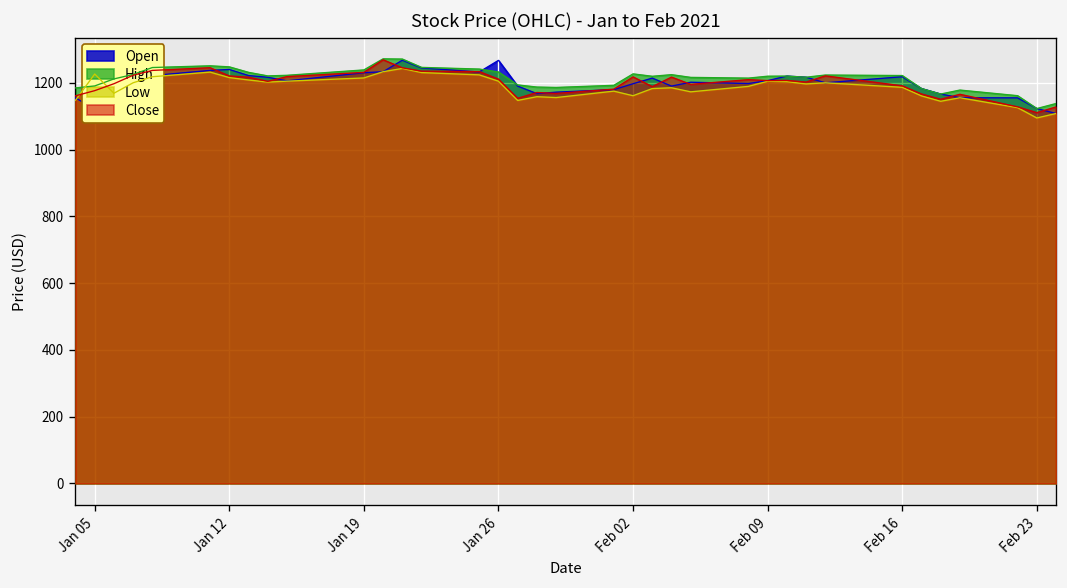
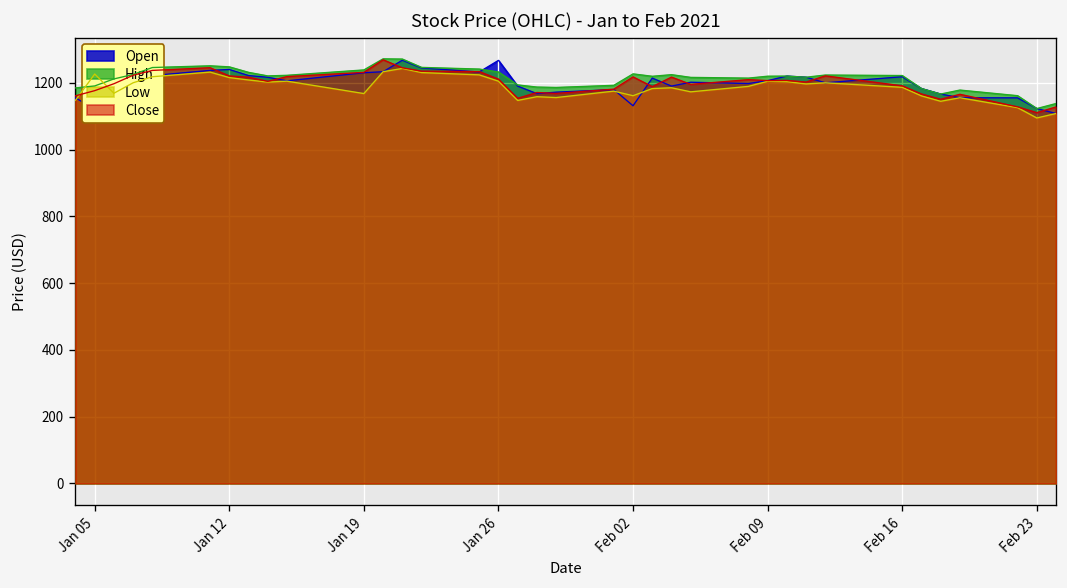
Low, Jan 19: 1210 -> 1170
Open, Feb 02: 1200 -> 1130
